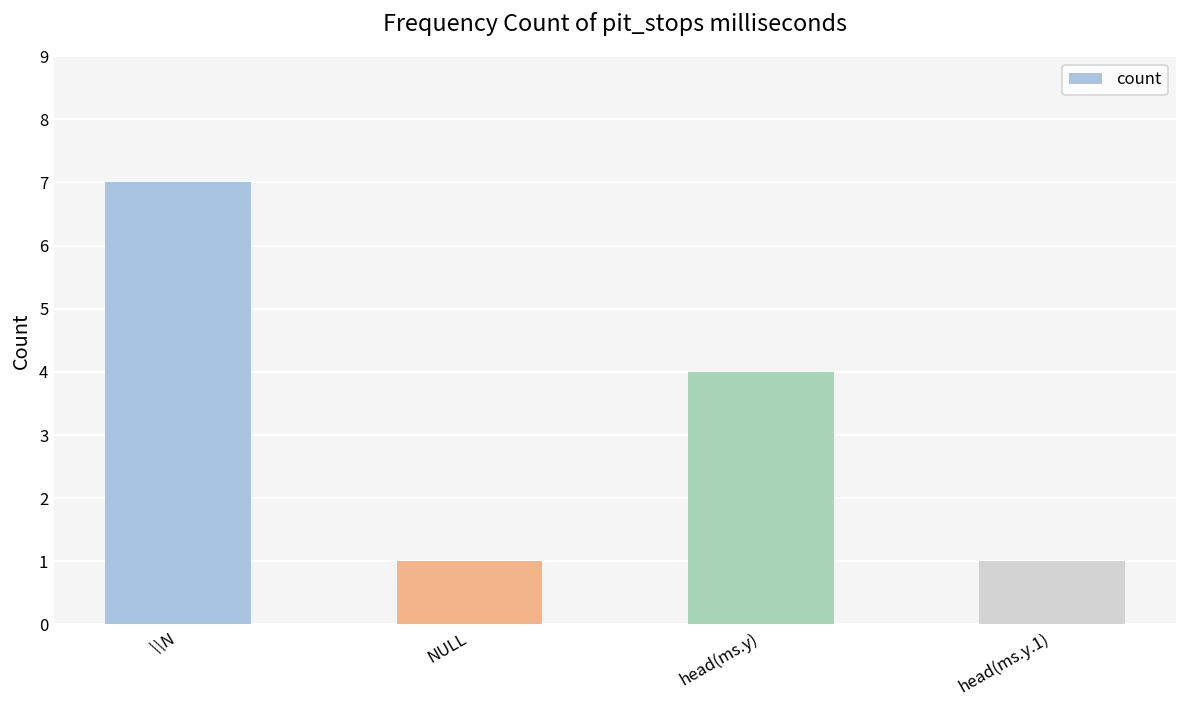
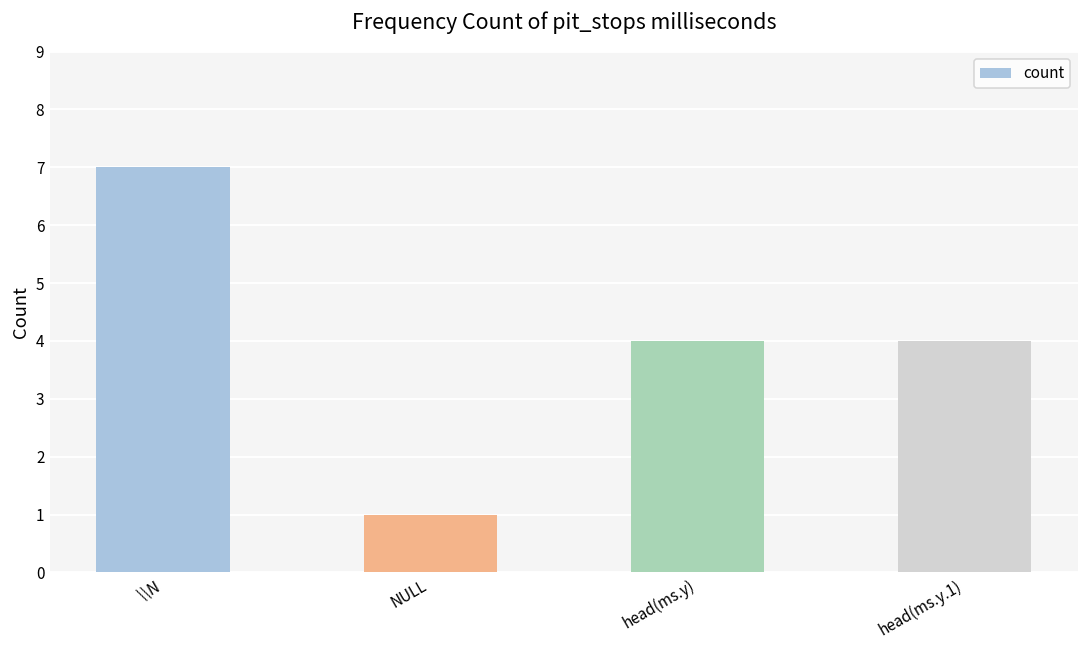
head(ms.y.1): 1 -> 4
